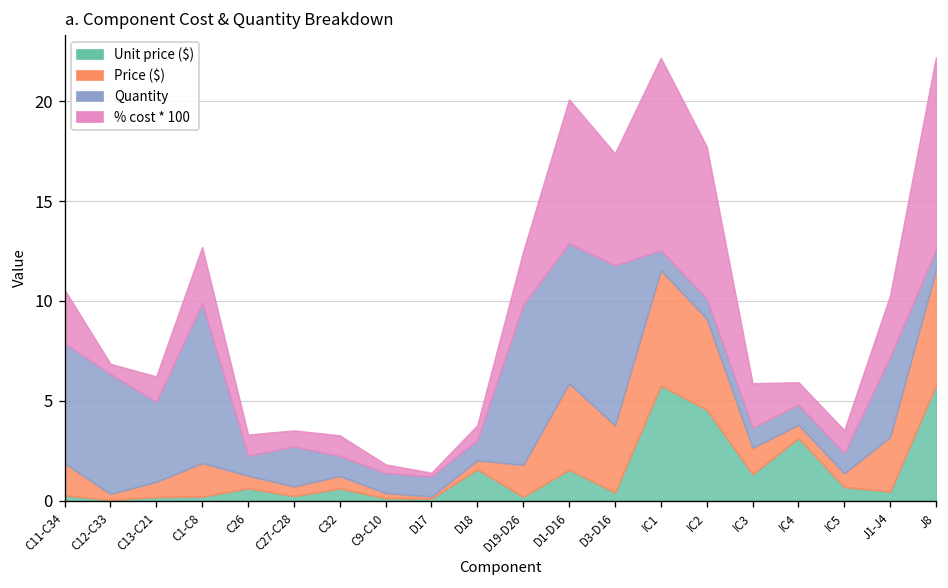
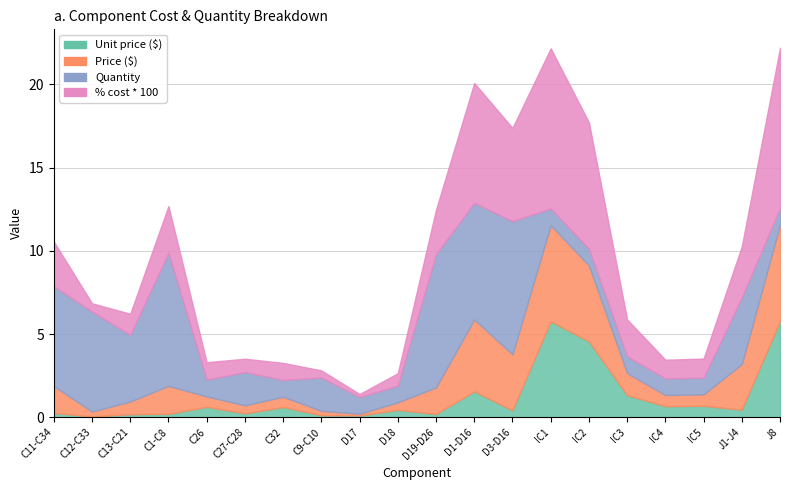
Quantity, C9-C10: 1 -> 2
Unit price ($), D18: 1.6 -> 0.5
Unit price ($), IC4: 3.1 -> 0.7
